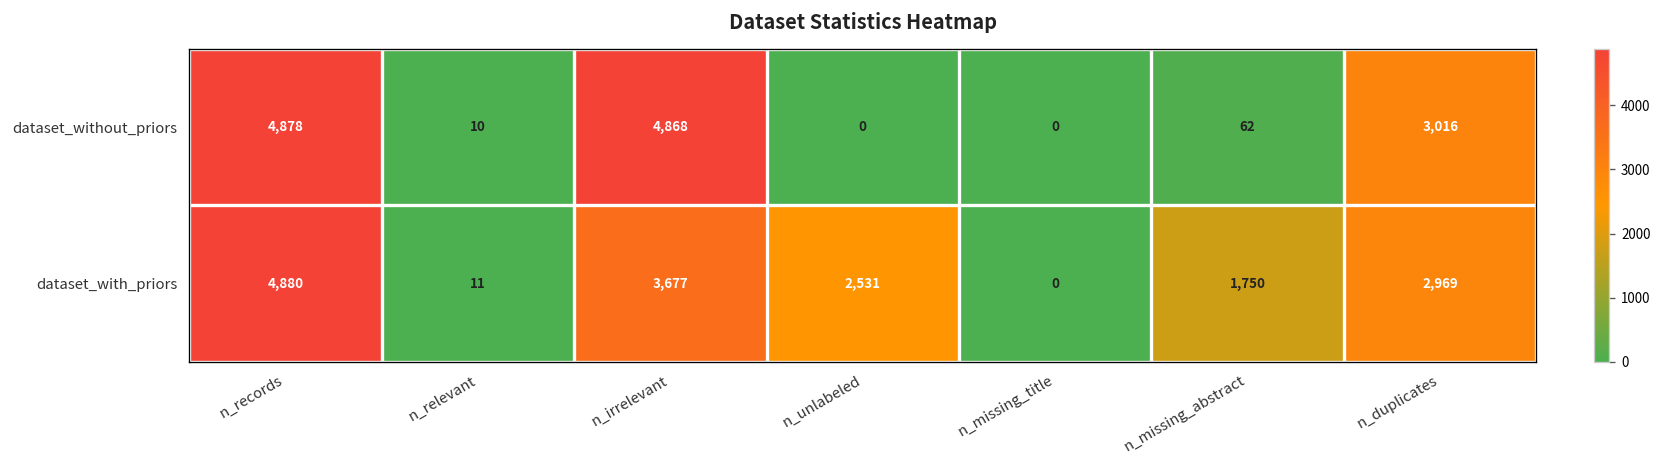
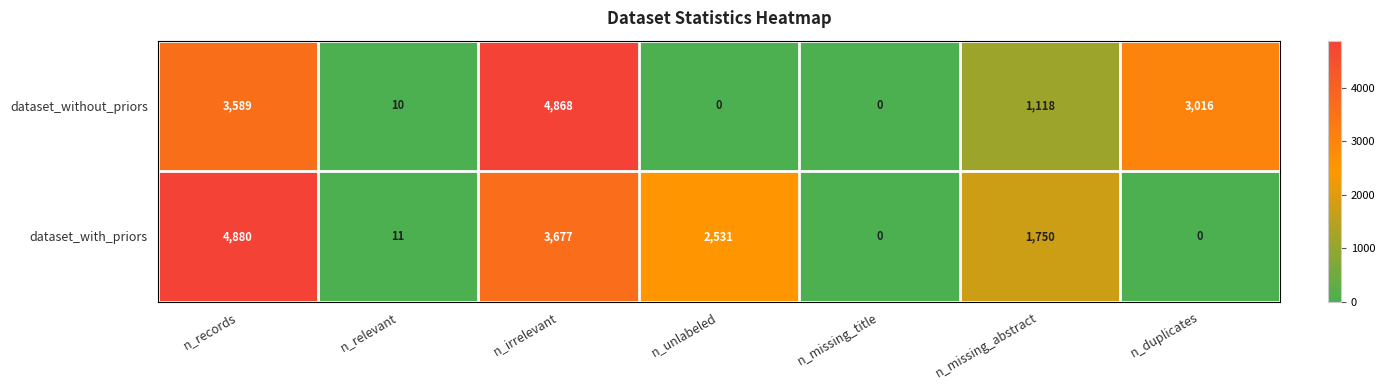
dataset_without_priors, n_records: 4,878 -> 3,589
dataset_without_priors, n_missing_abstract: 62 -> 1,118
dataset_with_priors, n_duplicates: 2,969 -> 0
